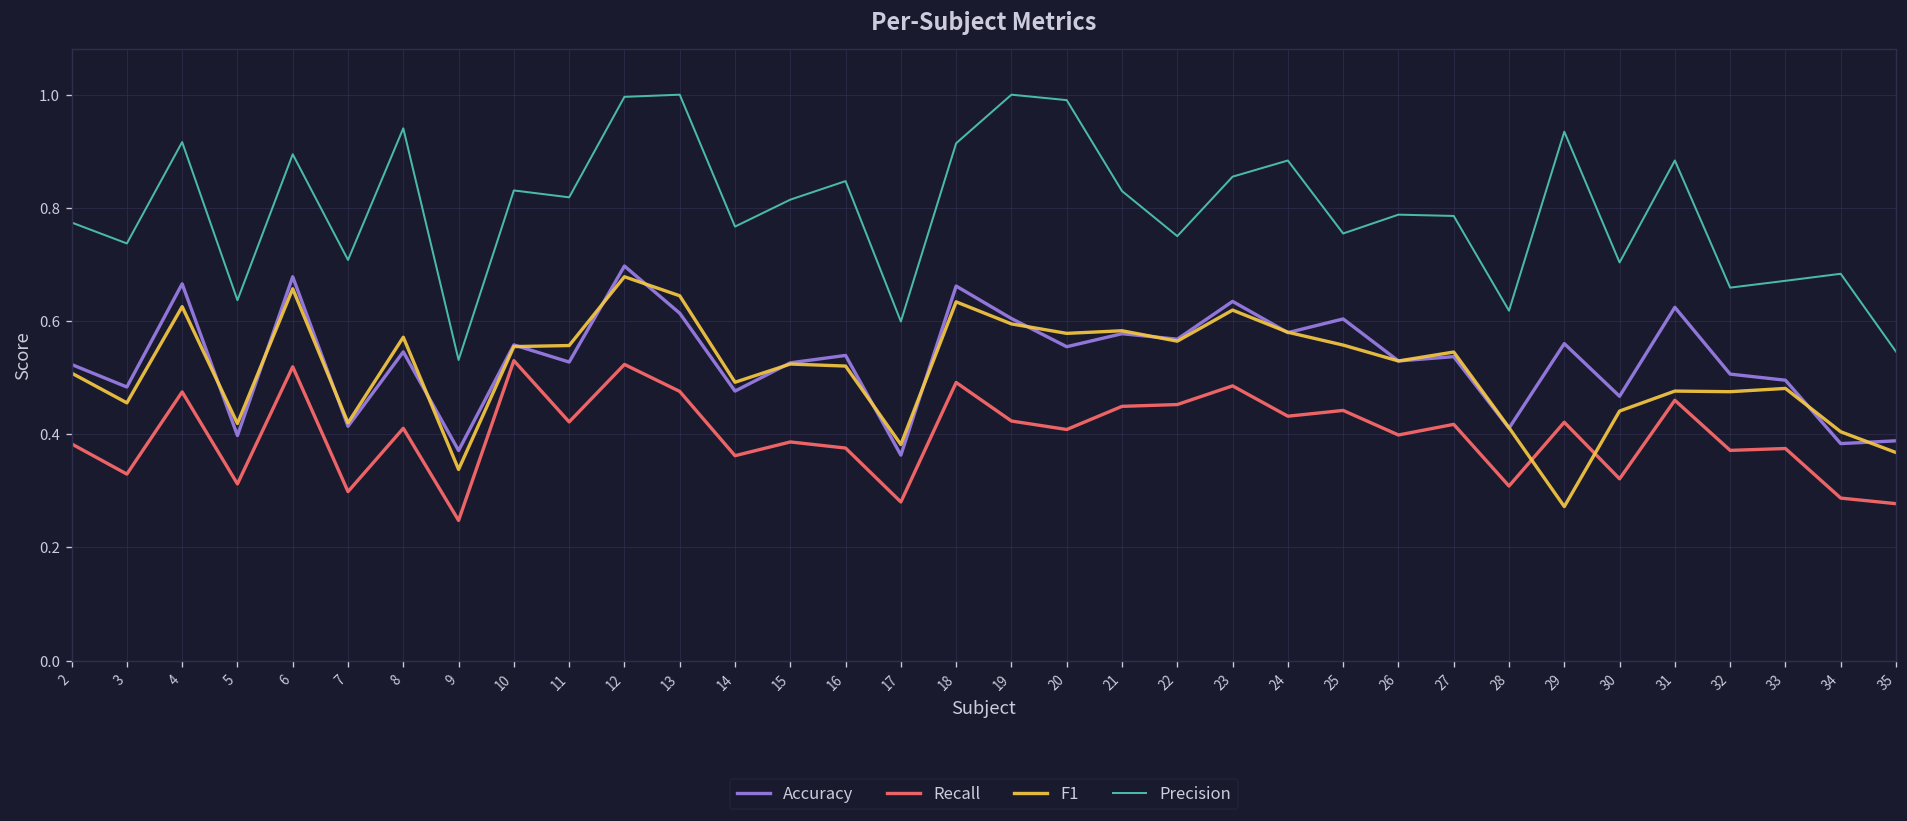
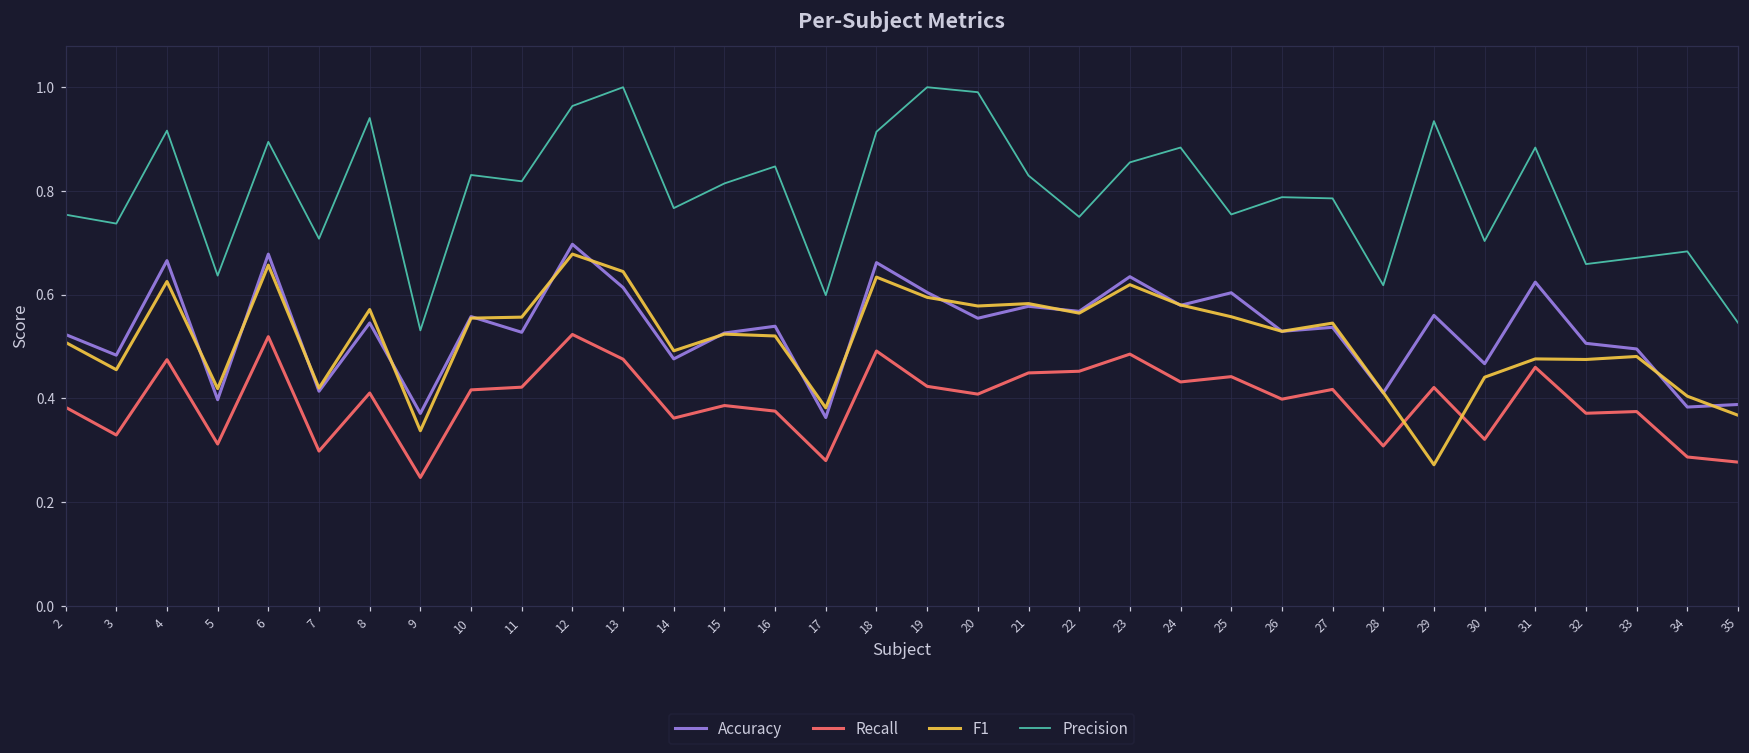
Precision, 2: 0.77 -> 0.75
Recall, 10: 0.53 -> 0.42
Precision, 12: 1.00 -> 0.96
